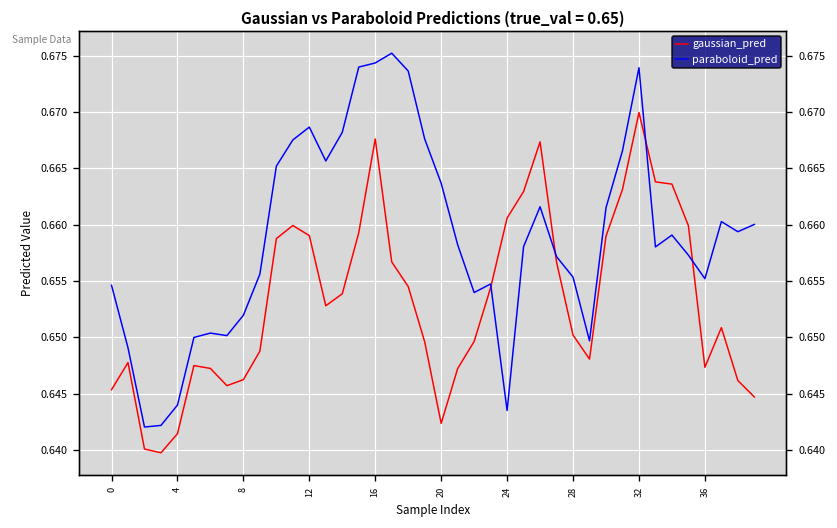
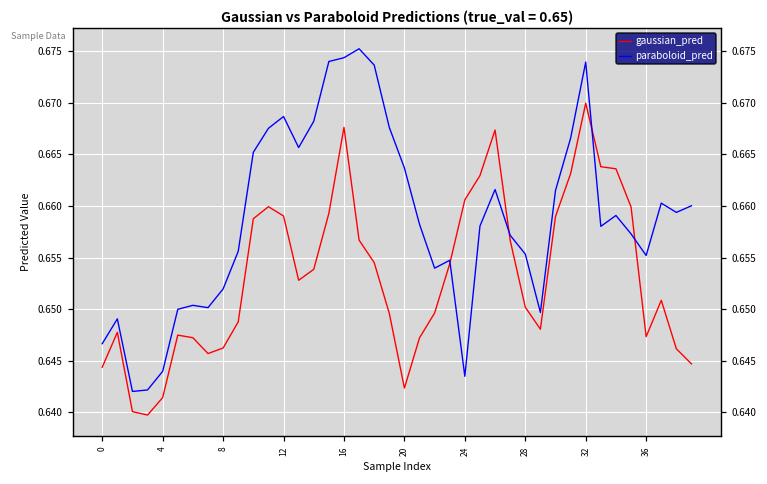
gaussian_pred, 0: 0.645 -> 0.644
paraboloid_pred, 0: 0.655 -> 0.647
